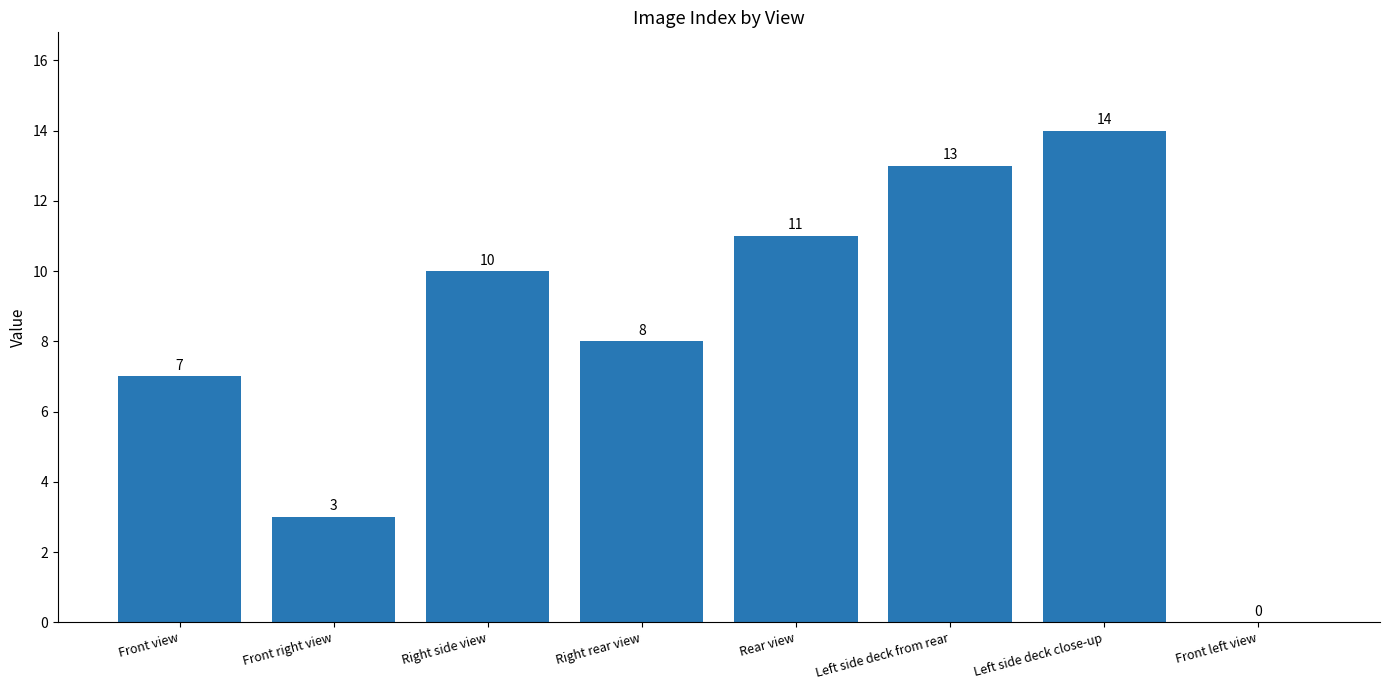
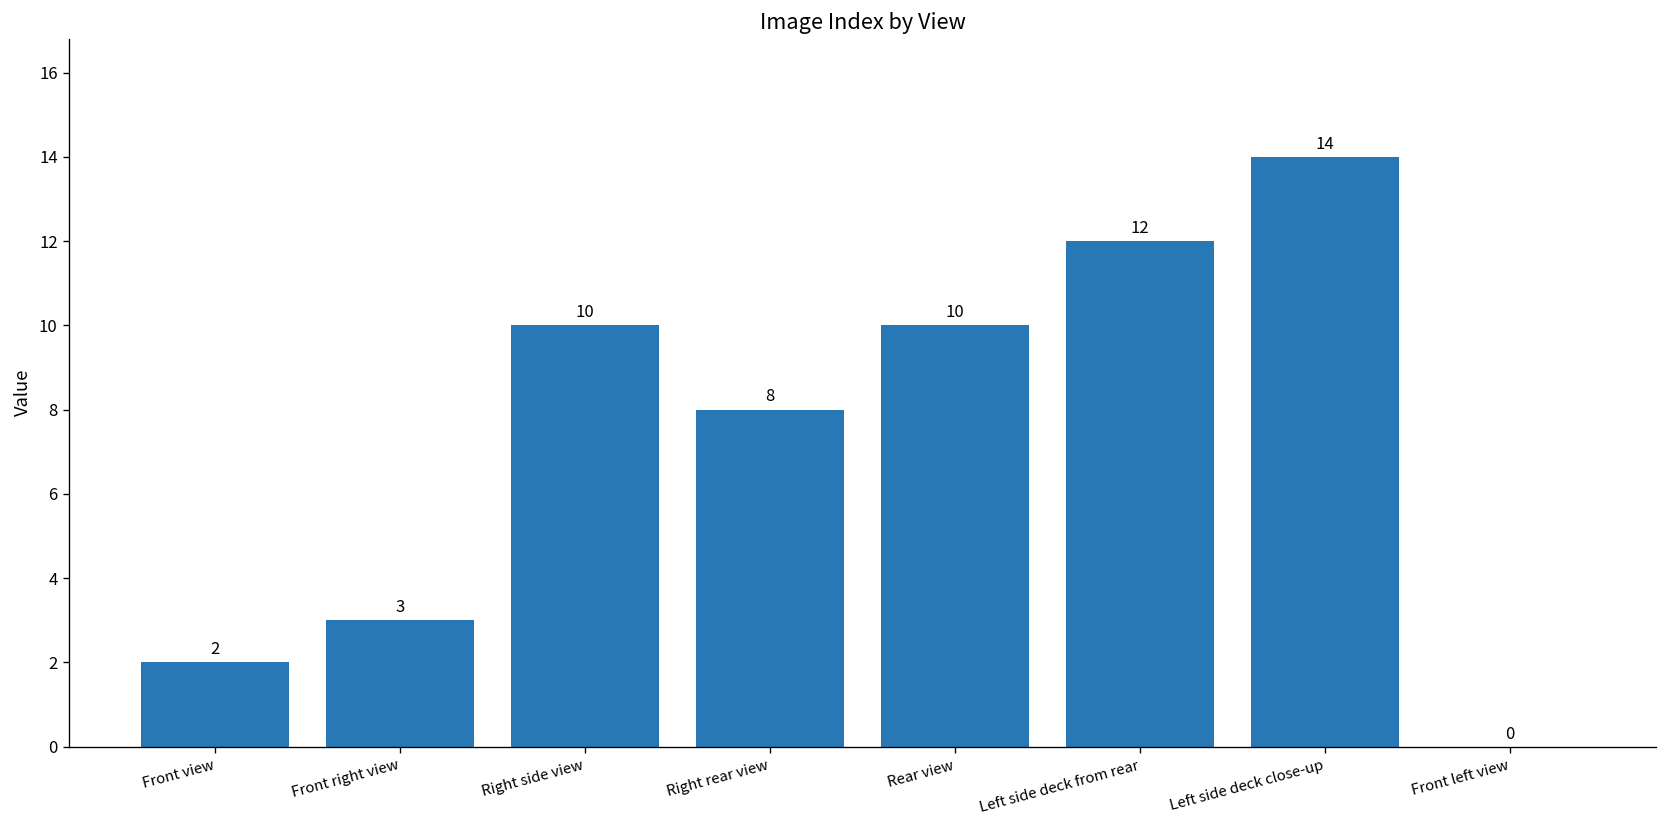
Front view: 7 -> 2
Rear view: 11 -> 10
Left side deck from rear: 13 -> 12
